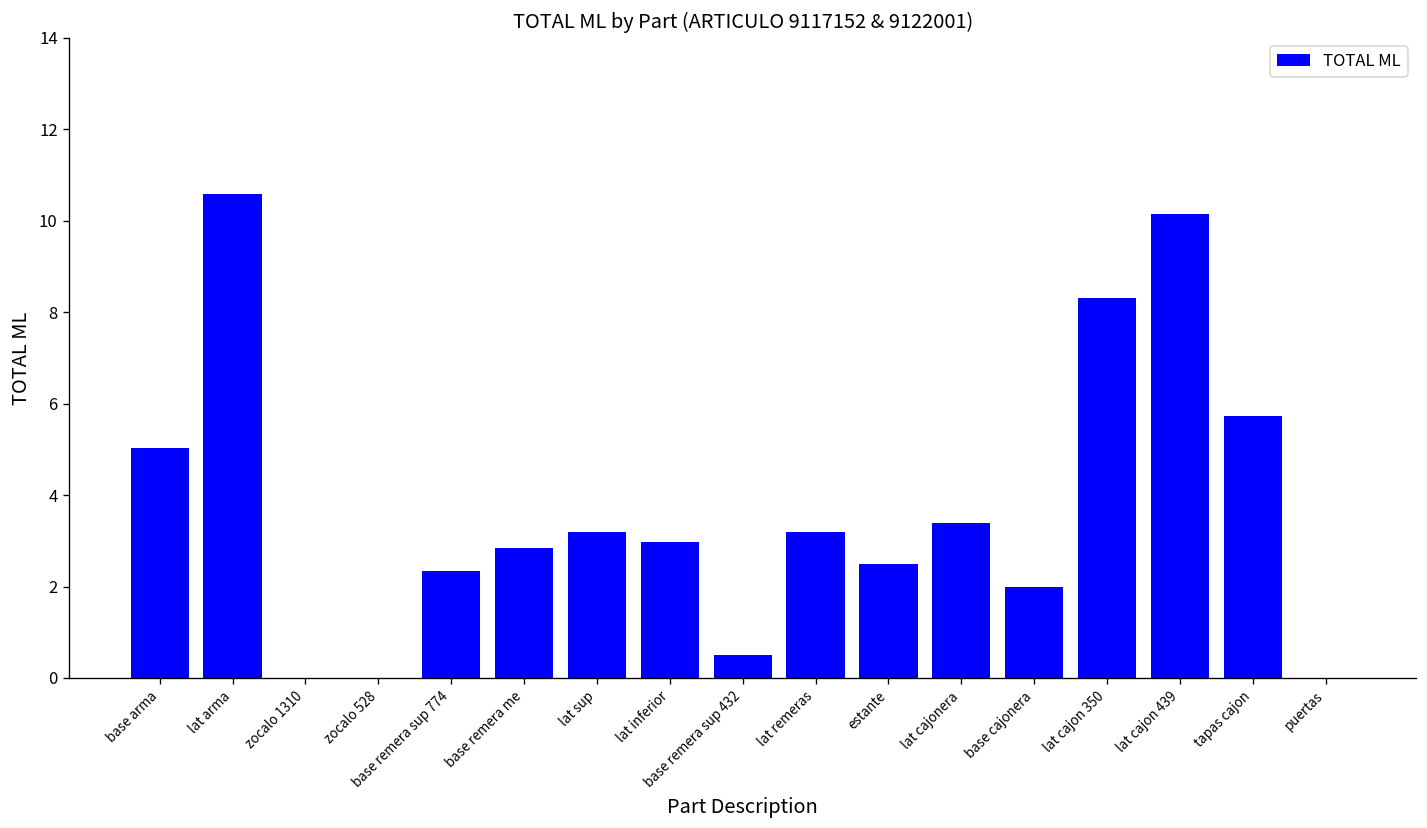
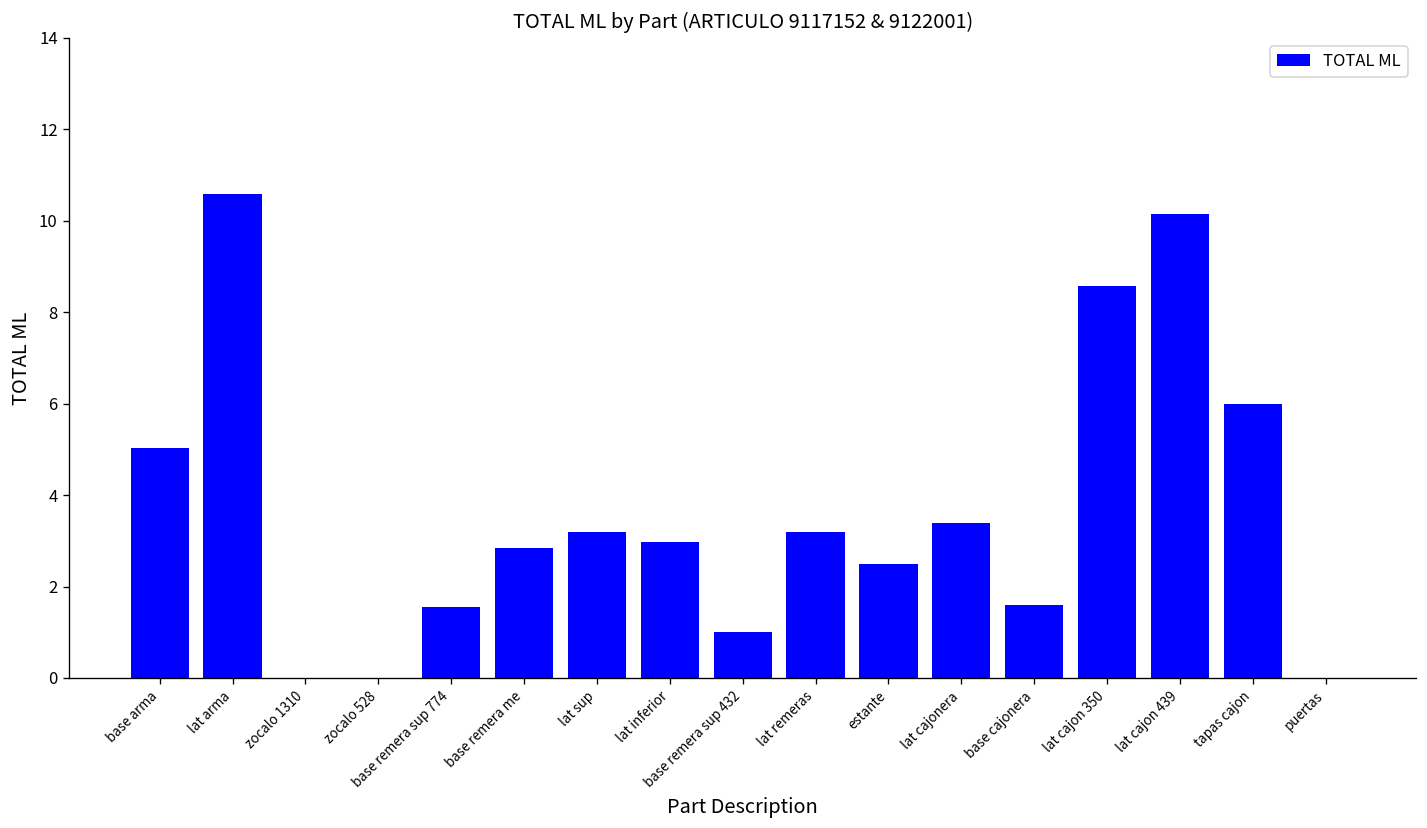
base remera sup 774: 2.3 -> 1.5
base remera sup 432: 0.5 -> 1.0
base cajonera: 2.0 -> 1.6
lat cajon 350: 8.3 -> 8.6
tapas cajon: 5.7 -> 6.0
